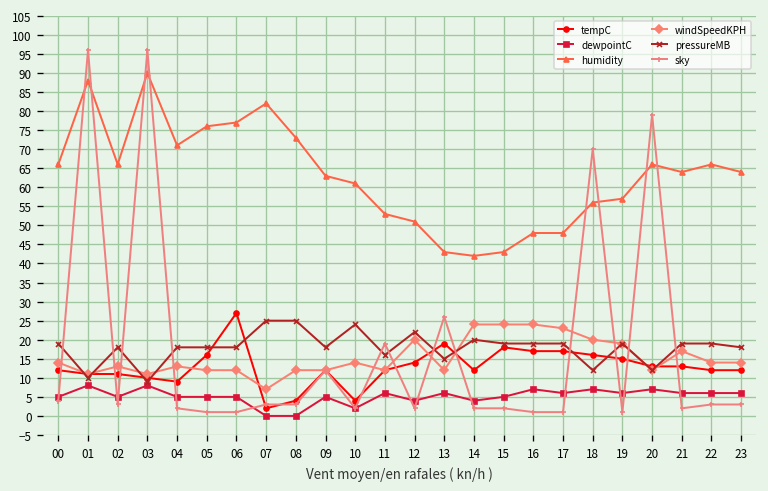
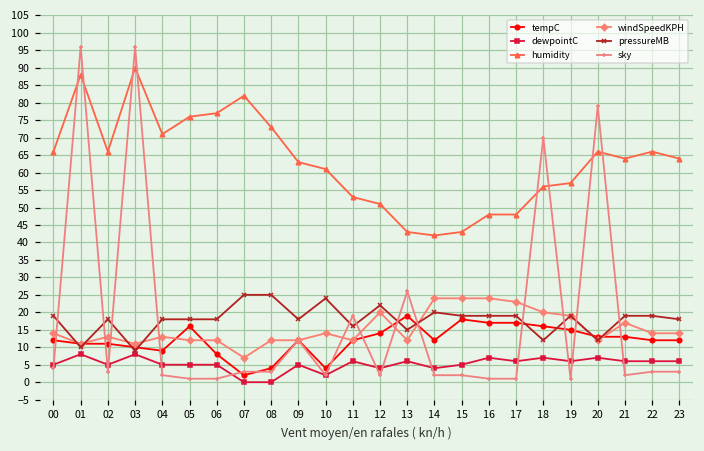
tempC, 06: 27 -> 8
